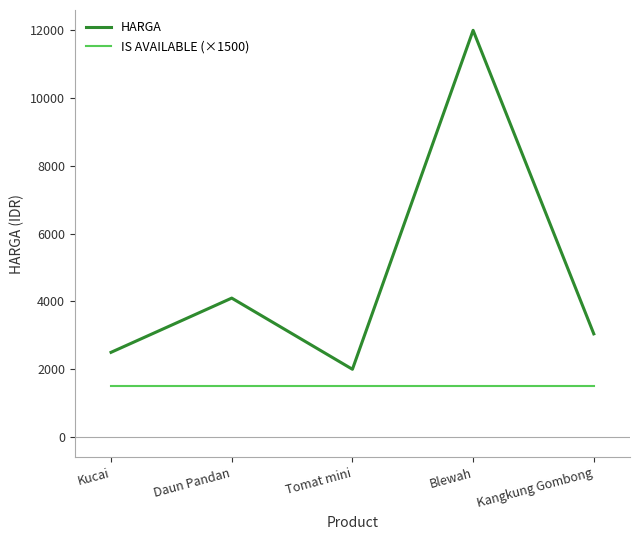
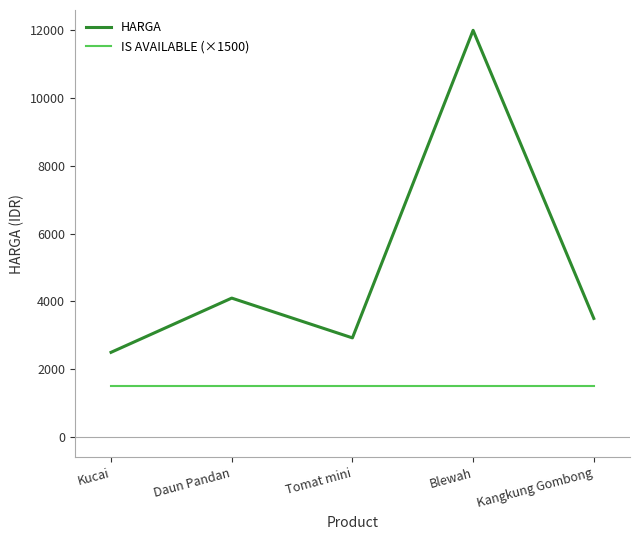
HARGA, Tomat mini: 2000 -> 2900
HARGA, Kangkung Gombong: 3000 -> 3500
